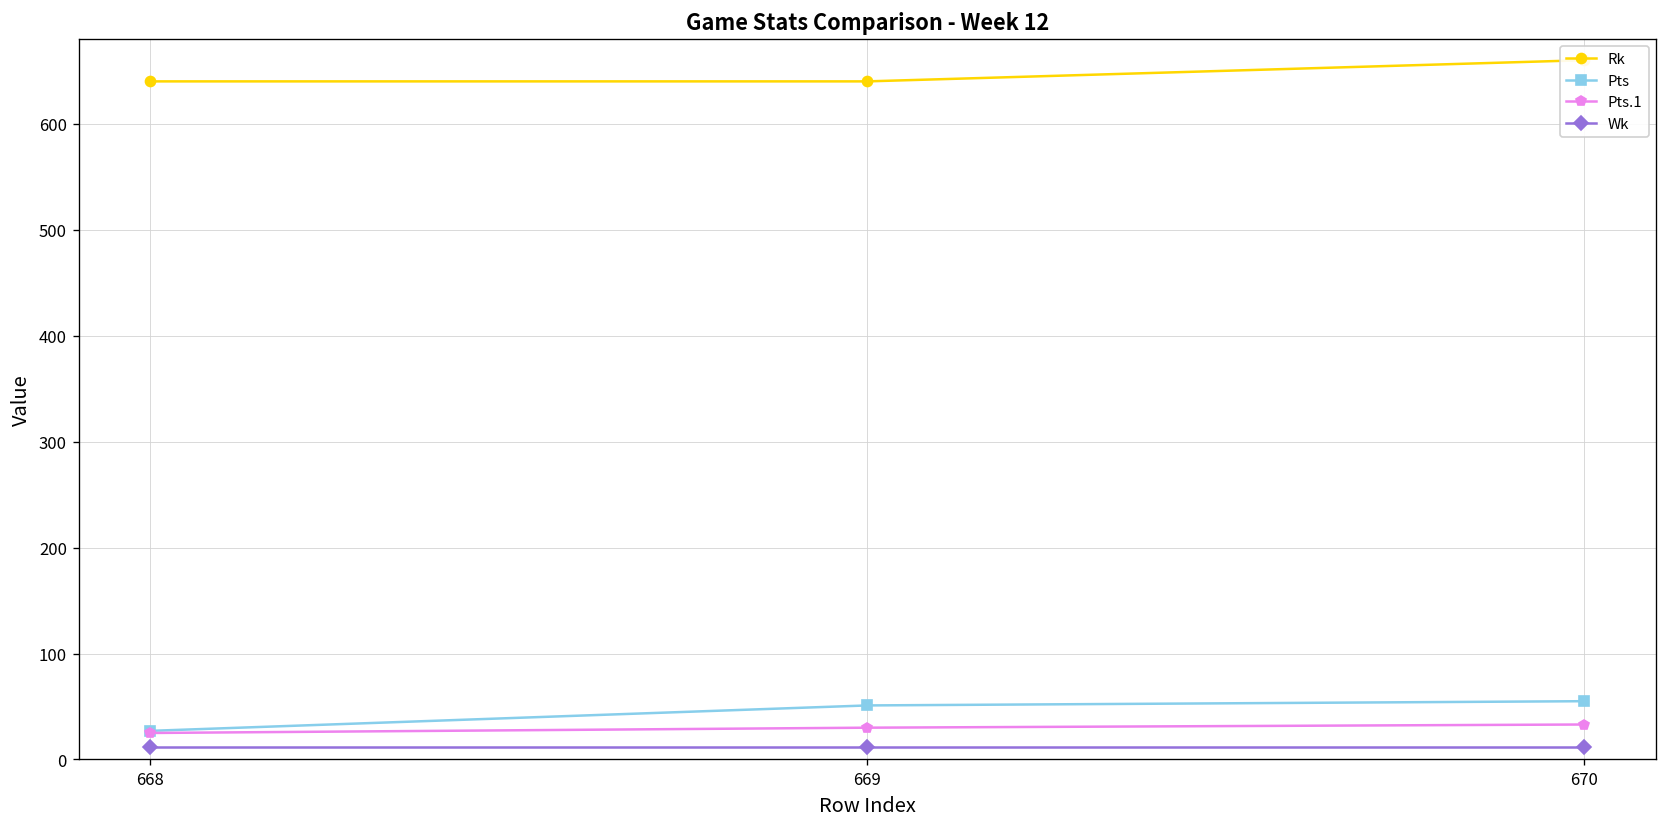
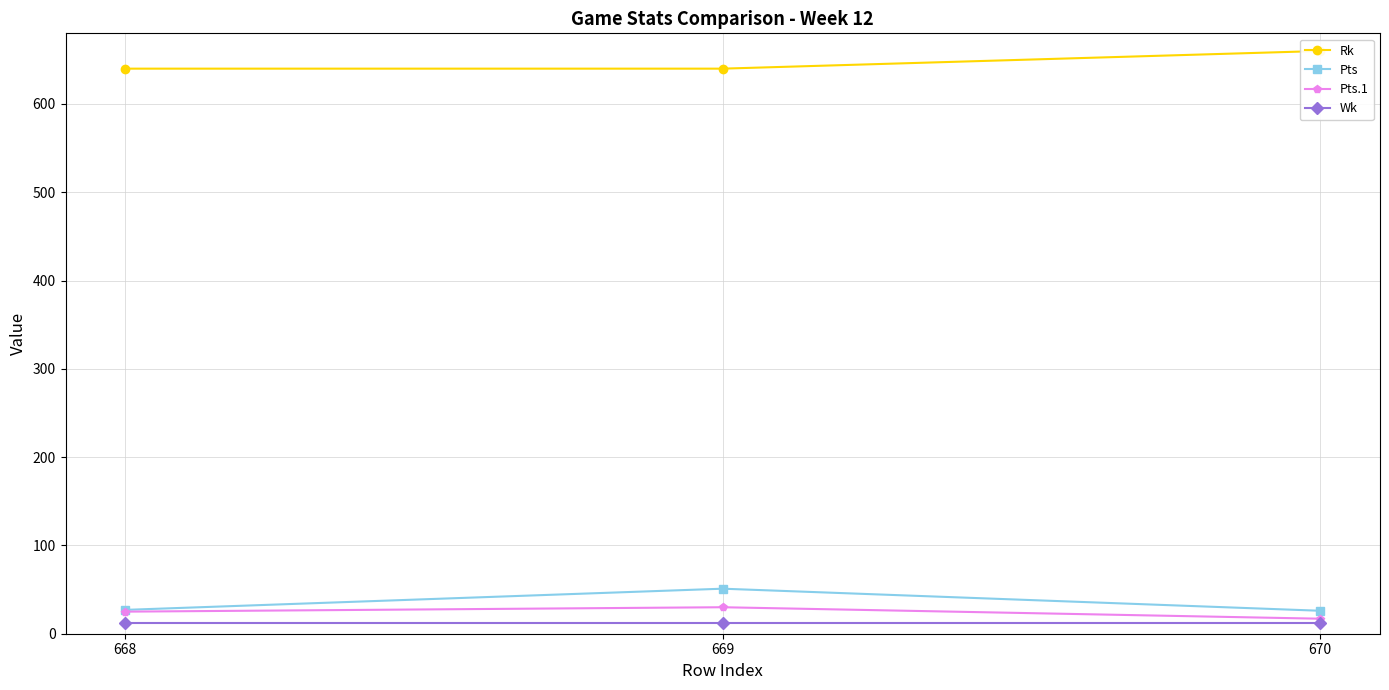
Pts, 670: 60 -> 30
Pts.1, 670: 30 -> 20
